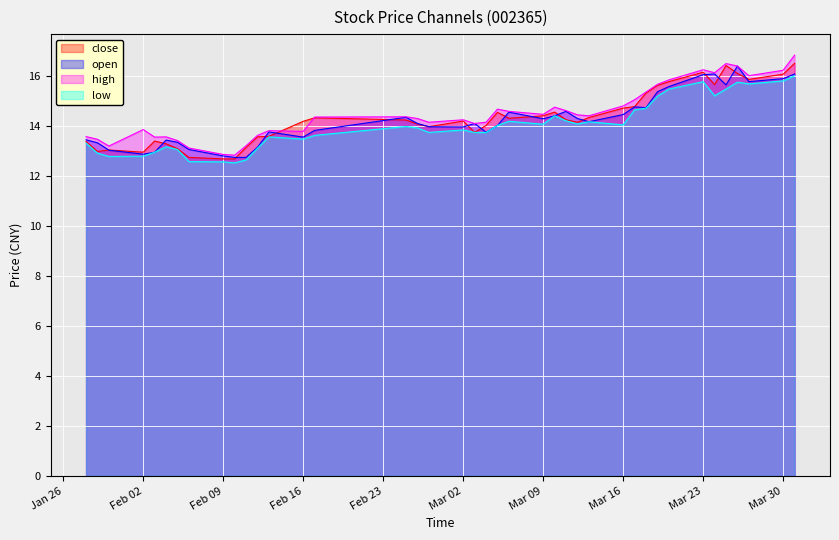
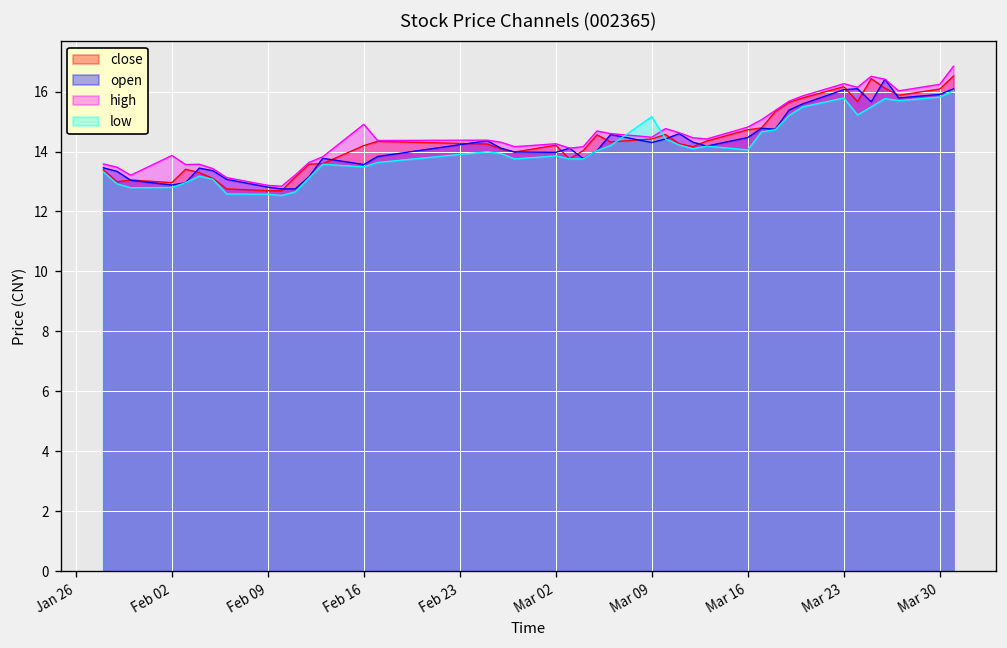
high, Feb 16: 13.8 -> 14.9
low, Mar 09: 14.1 -> 15.2
